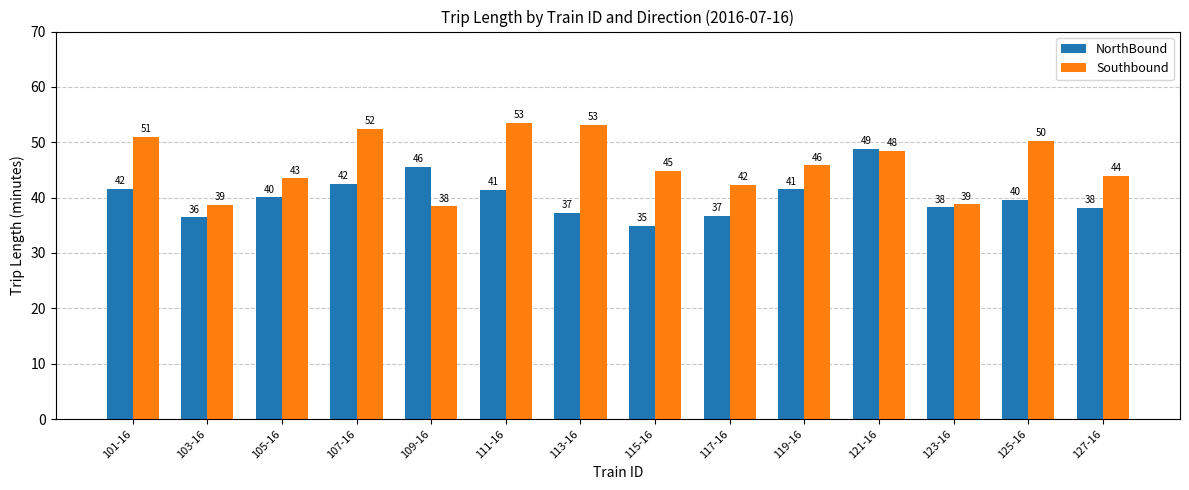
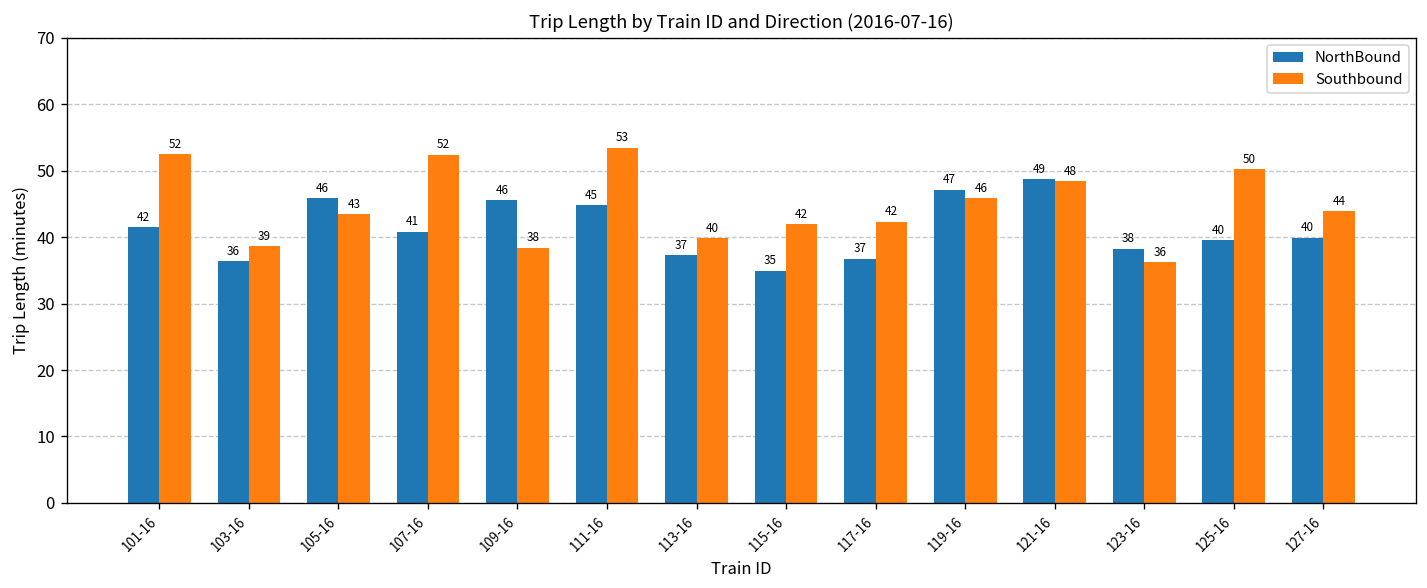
Southbound, 101-16: 51 -> 52
NorthBound, 105-16: 40 -> 46
NorthBound, 107-16: 42 -> 41
NorthBound, 111-16: 41 -> 45
Southbound, 113-16: 53 -> 40
Southbound, 115-16: 45 -> 42
NorthBound, 119-16: 41 -> 47
Southbound, 123-16: 39 -> 36
NorthBound, 127-16: 38 -> 40
